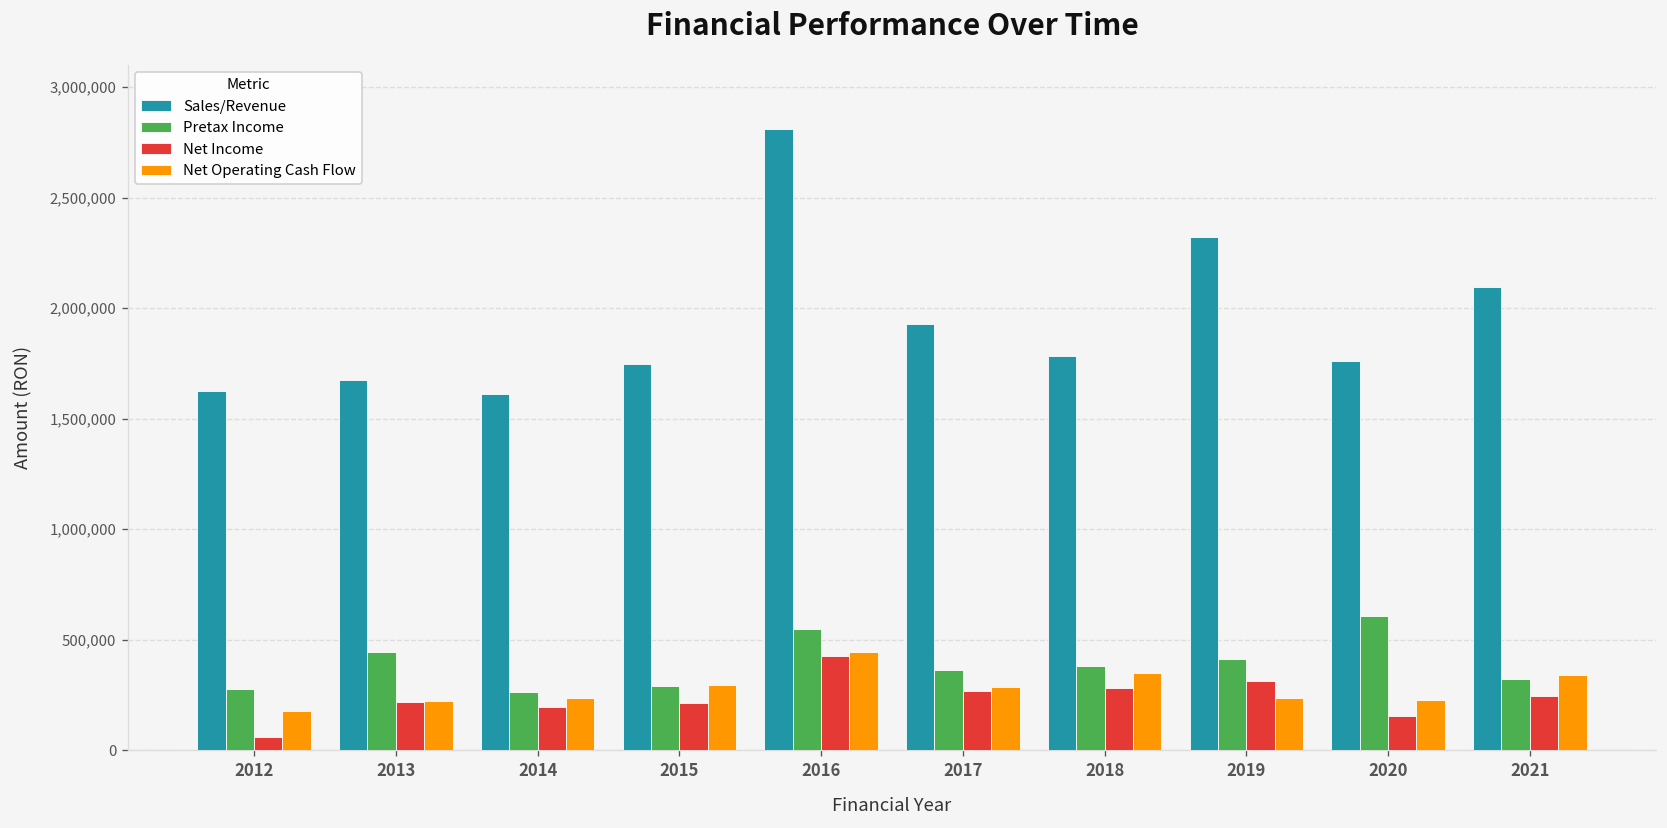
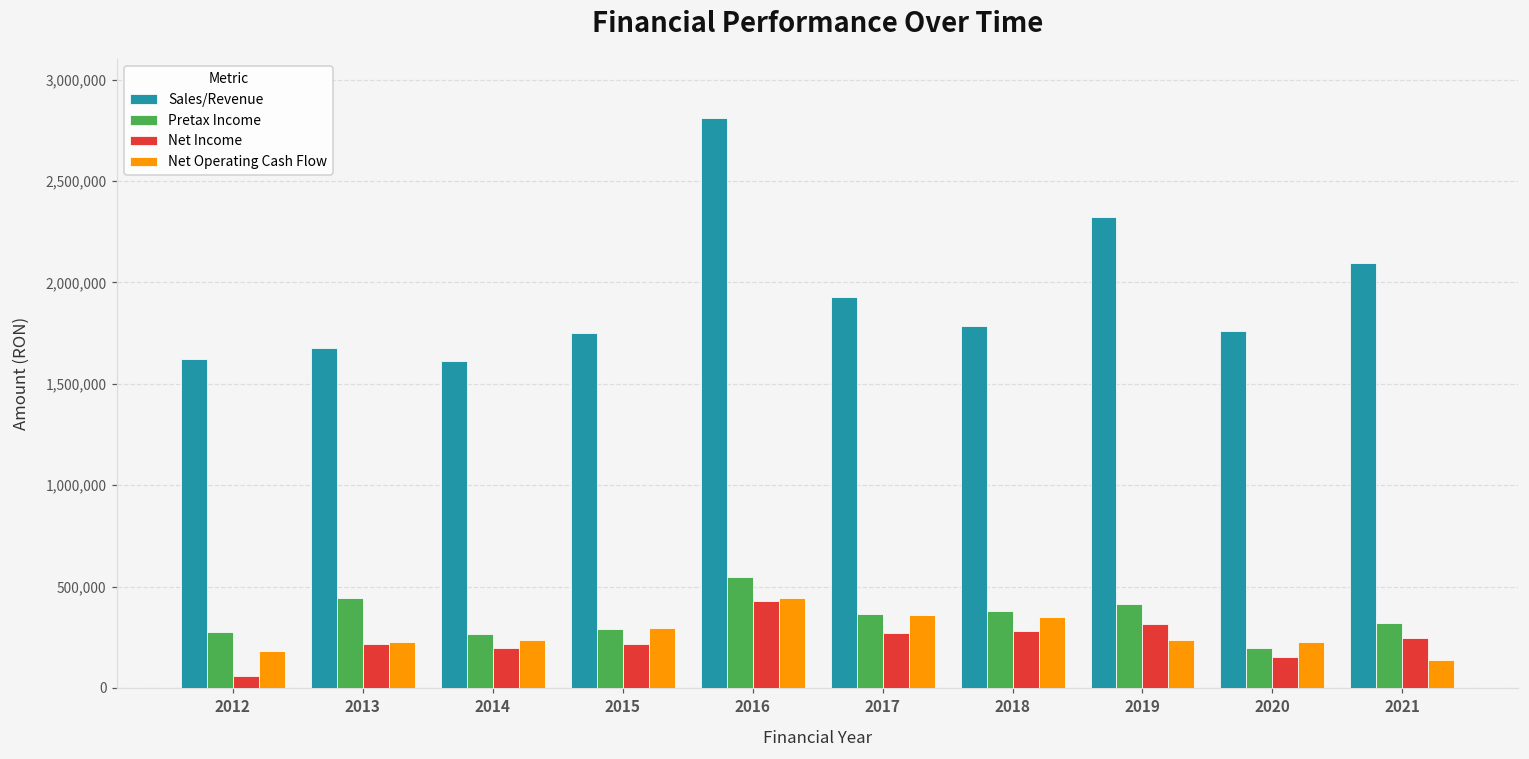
Net Operating Cash Flow, 2017: 290,000 -> 360,000
Pretax Income, 2020: 610,000 -> 200,000
Net Operating Cash Flow, 2021: 340,000 -> 140,000
